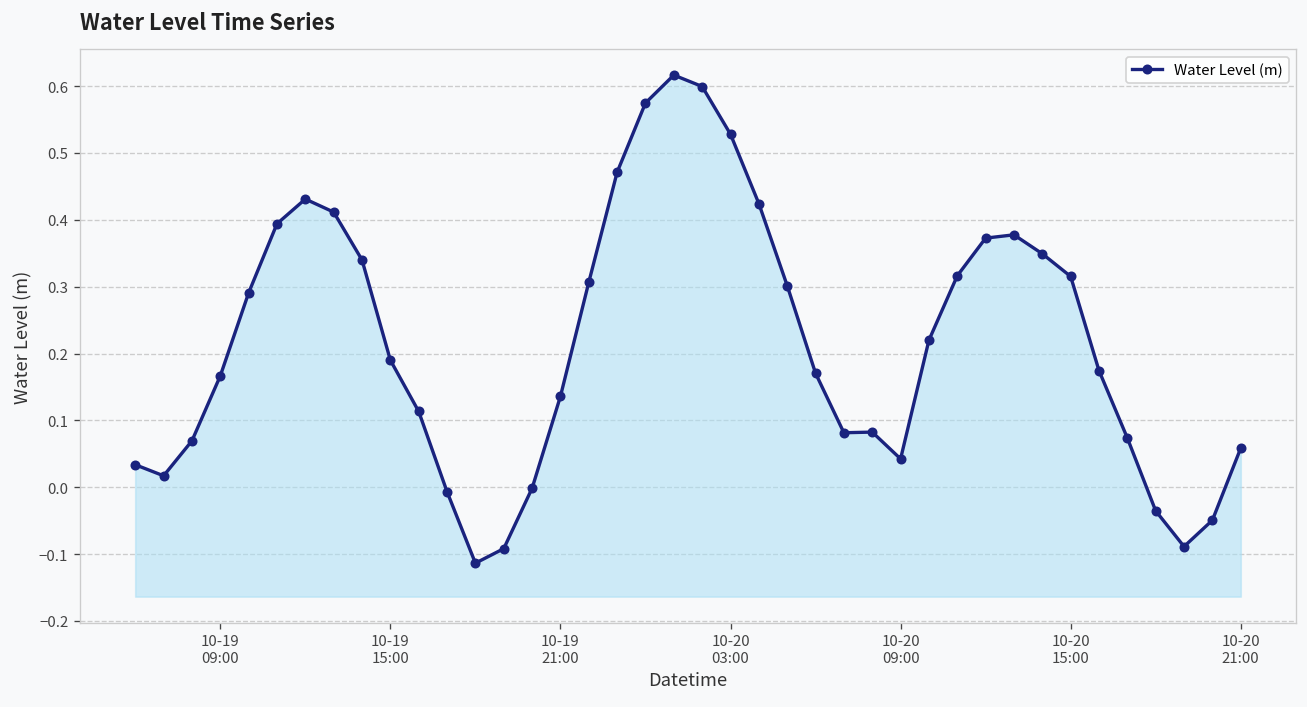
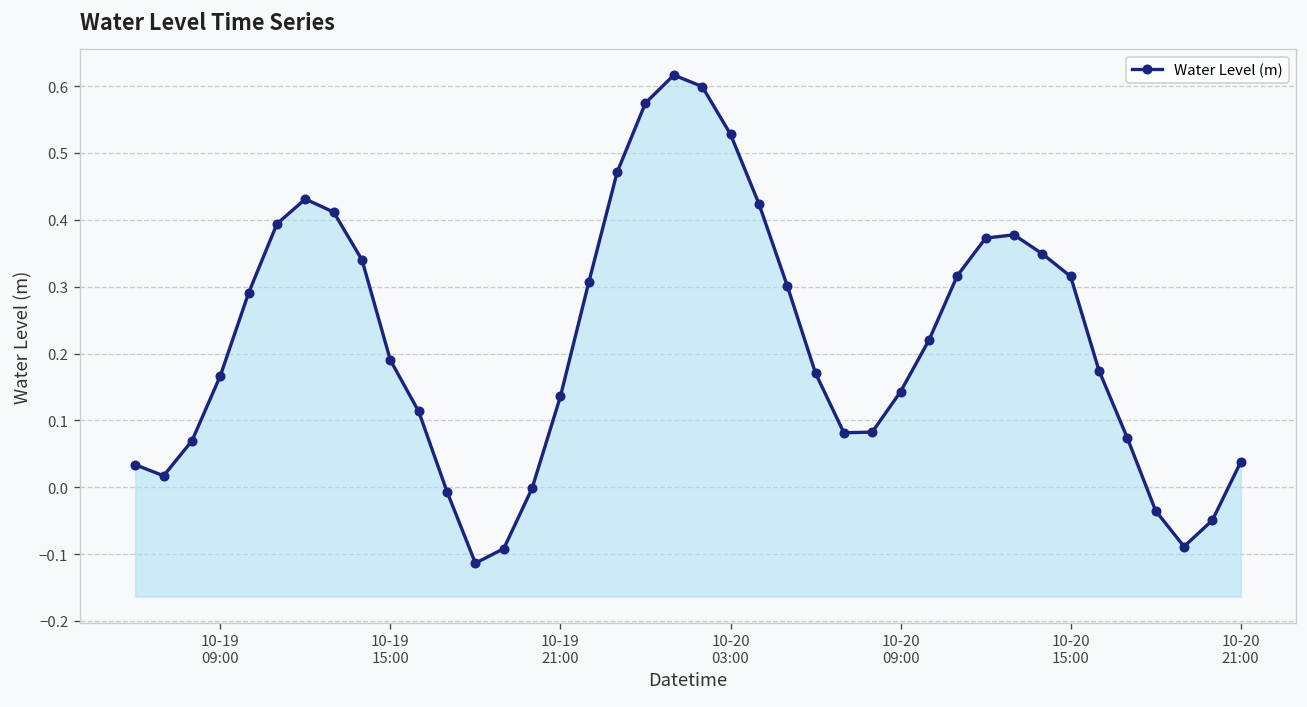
10-20 09:00: 0.04 -> 0.14
10-20 21:00: 0.06 -> 0.04
